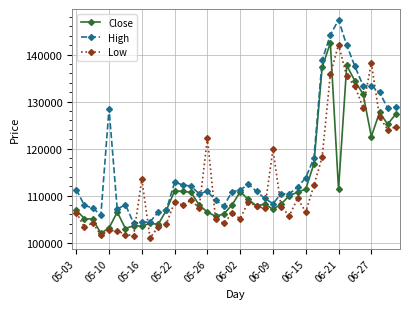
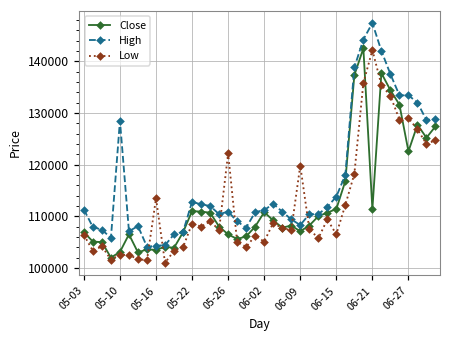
Low, 06-27: 138000 -> 129000
